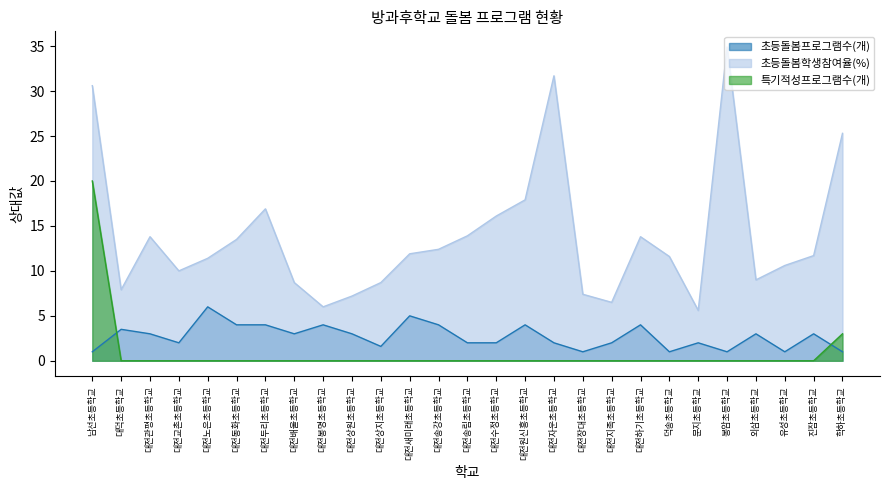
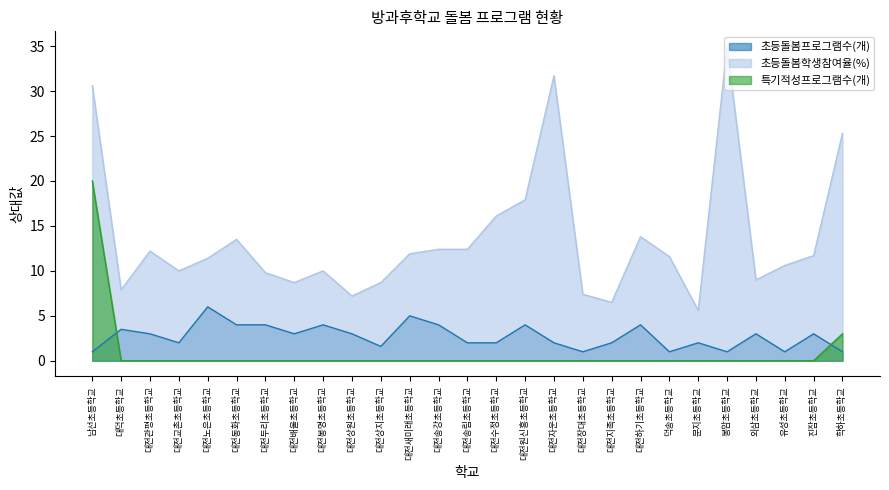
초등돌봄학생참여율(%), 대전관평초등학교: 14 -> 12
초등돌봄학생참여율(%), 대전두리초등학교: 17 -> 10
초등돌봄학생참여율(%), 대전봉명초등학교: 6 -> 10
초등돌봄학생참여율(%), 대전송림초등학교: 14 -> 12
